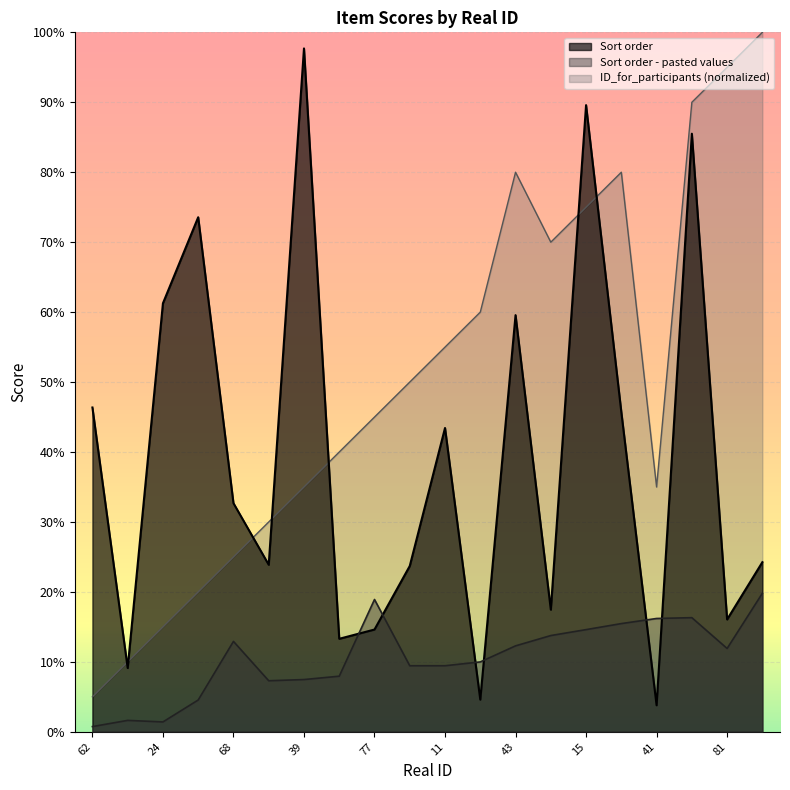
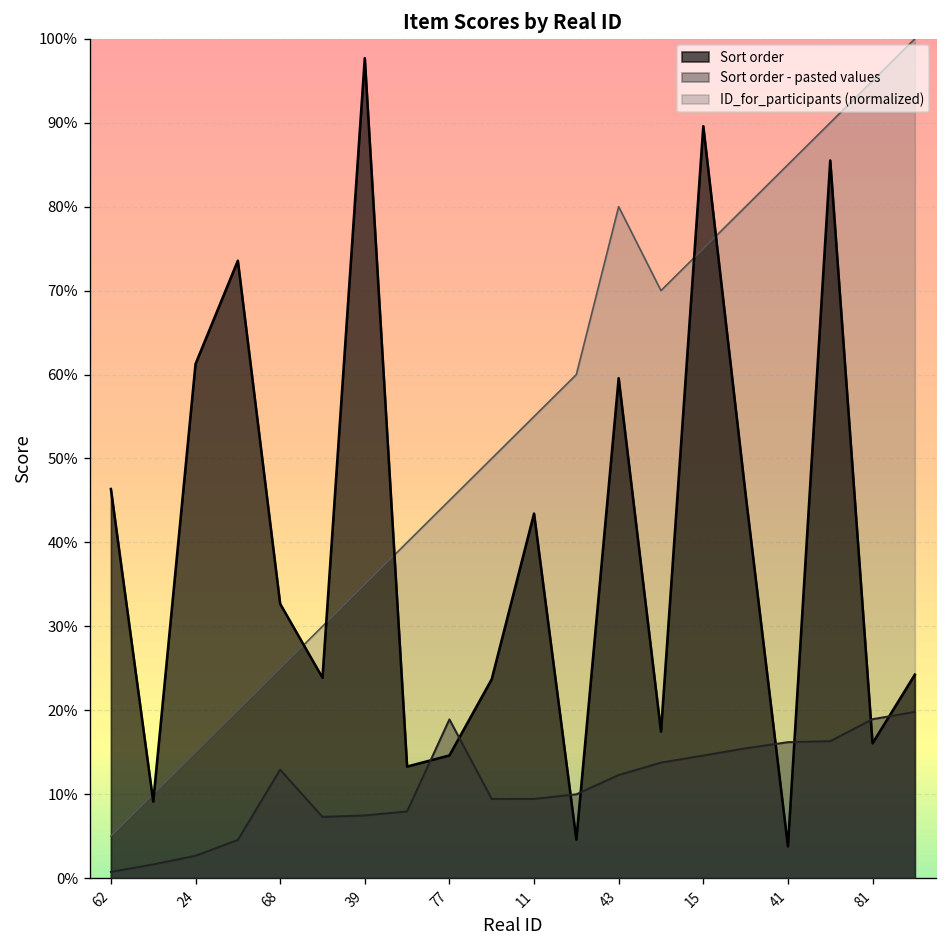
Sort order - pasted values, 24: 1% -> 3%
ID_for_participants (normalized), 41: 35% -> 85%
Sort order - pasted values, 81: 12% -> 19%
